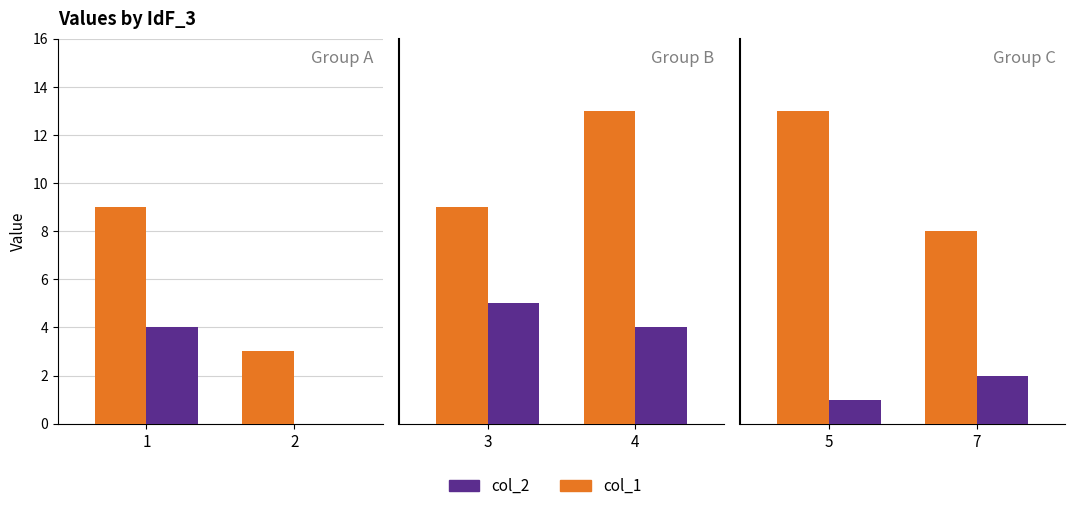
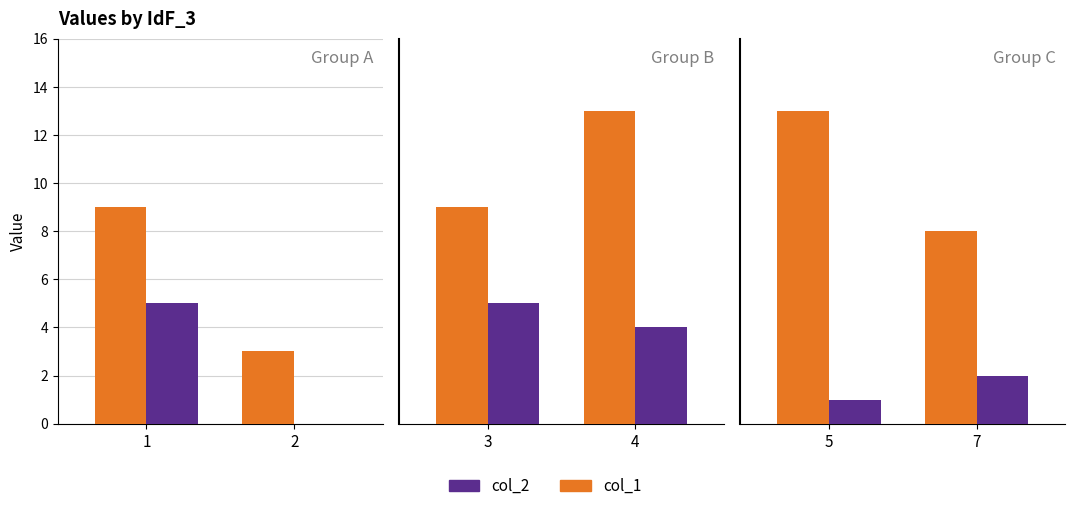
Values by IdF_3, col_2, 1: 4 -> 5
